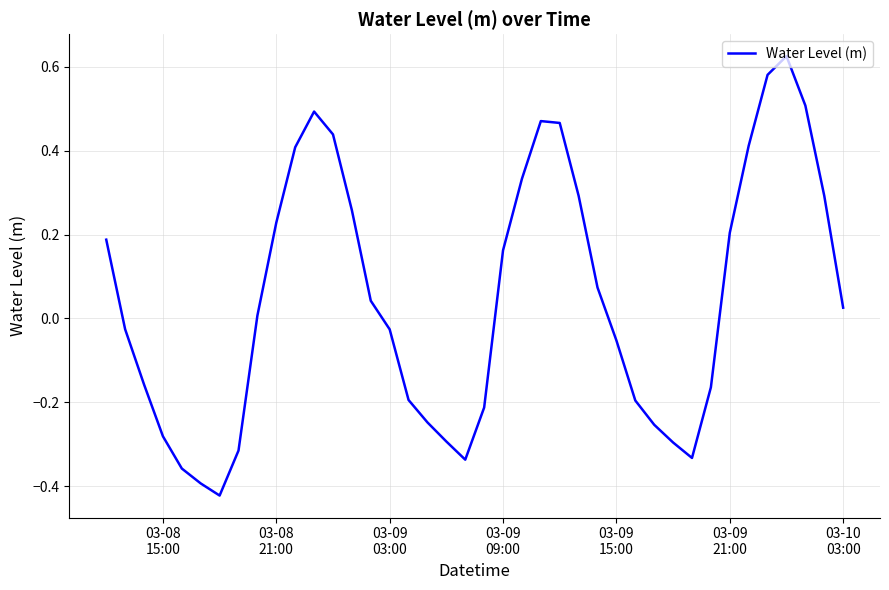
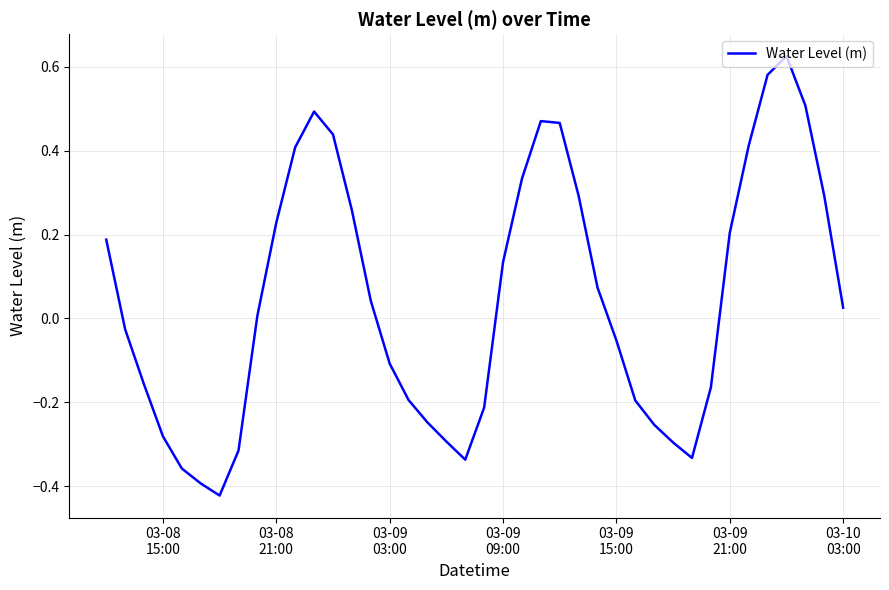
03-09 03:00: -0.03 -> -0.11
03-09 09:00: 0.16 -> 0.13
